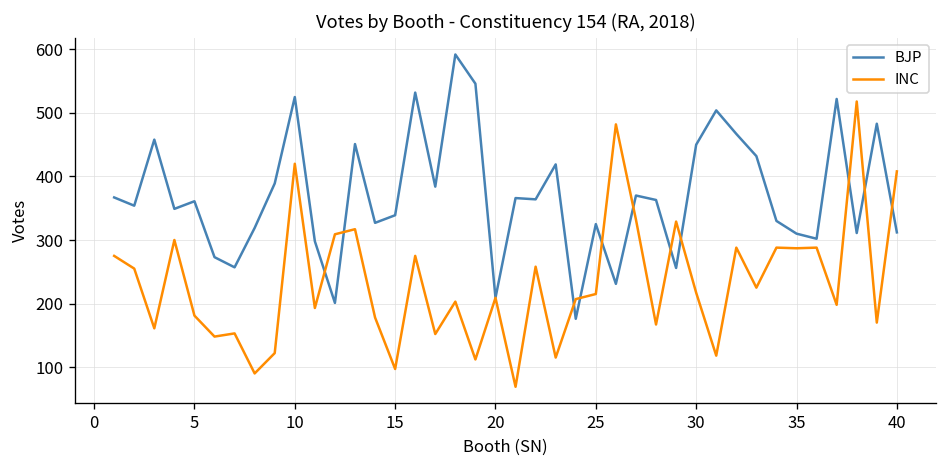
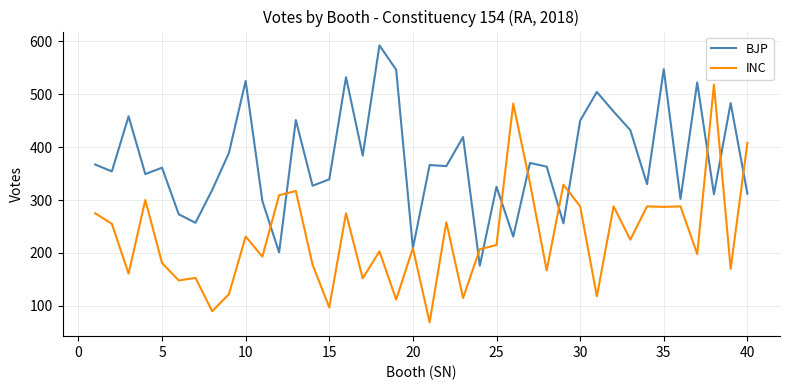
INC, 10: 420 -> 230
INC, 30: 220 -> 290
BJP, 35: 310 -> 550
